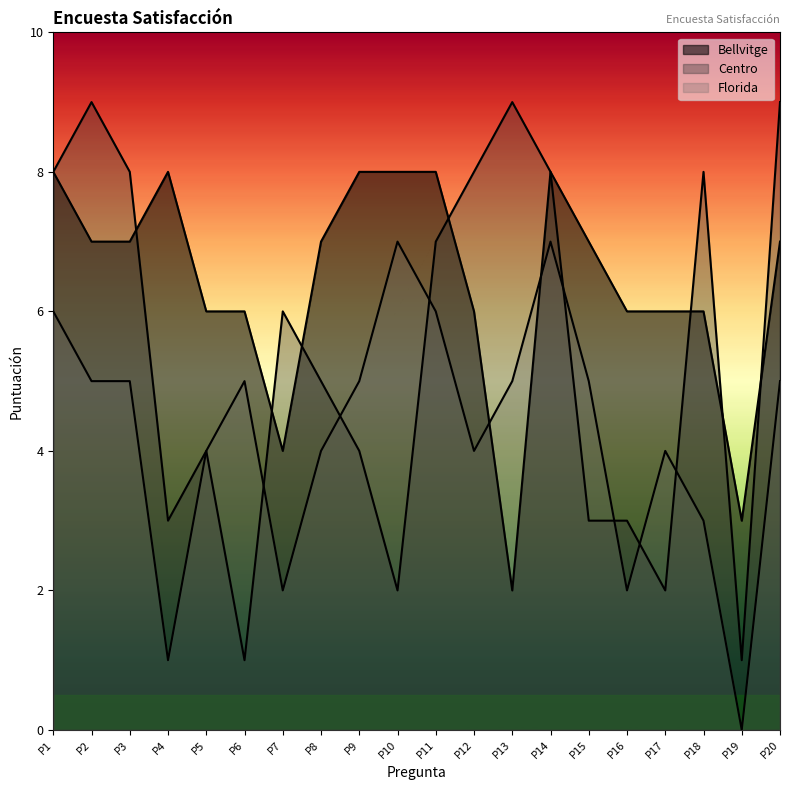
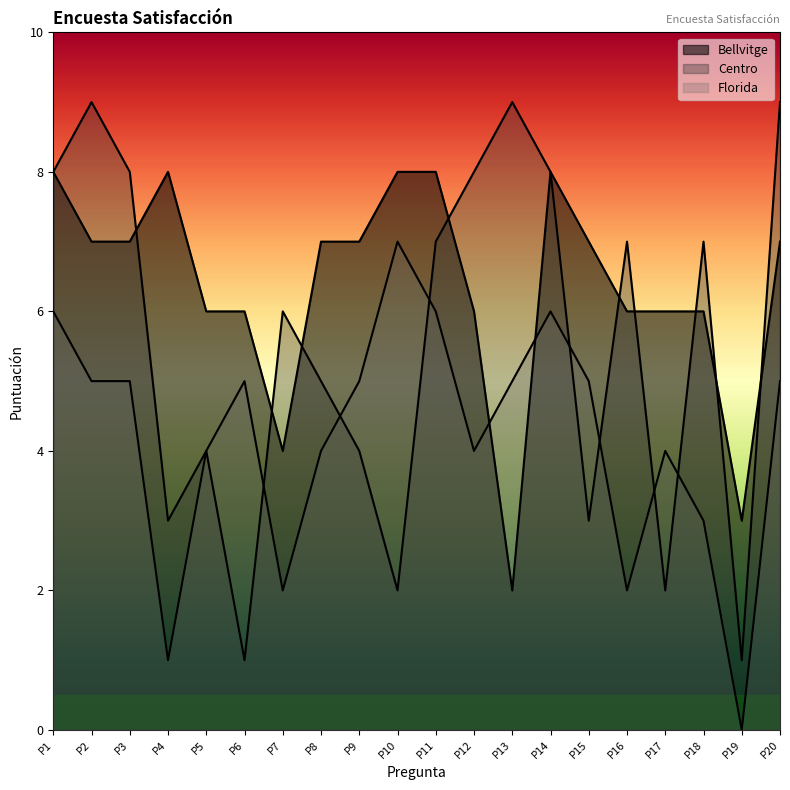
Bellvitge, P9: 8 -> 7
Florida, P14: 7 -> 6
Centro, P16: 3 -> 7
Centro, P18: 8 -> 7
